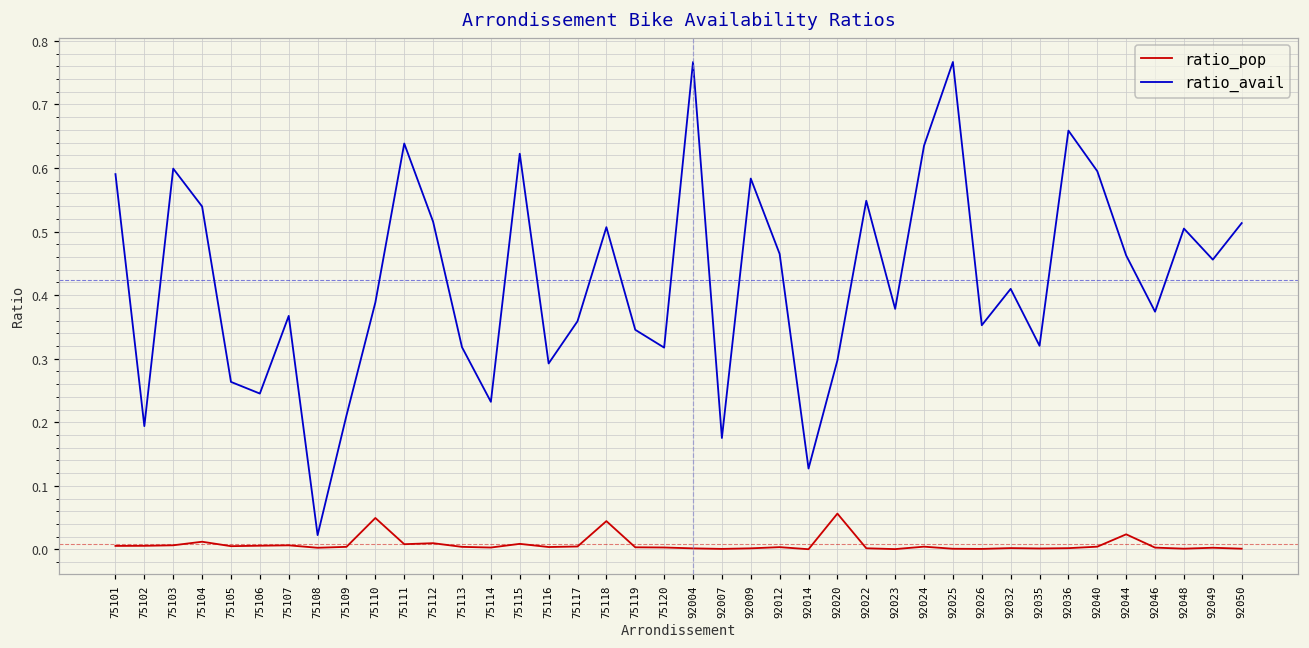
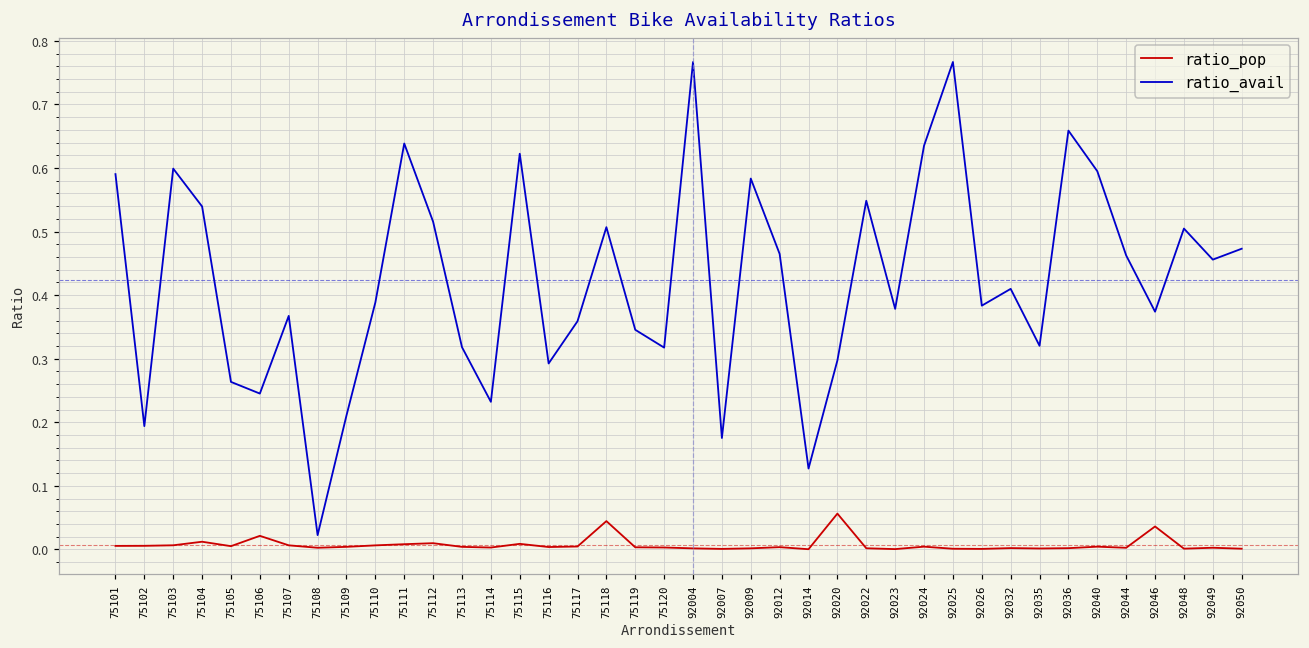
ratio_pop, 75106: 0.01 -> 0.02
ratio_pop, 75110: 0.05 -> 0.01
ratio_avail, 92026: 0.35 -> 0.38
ratio_pop, 92044: 0.02 -> 0.00
ratio_pop, 92046: 0.00 -> 0.04
ratio_avail, 92050: 0.51 -> 0.47
